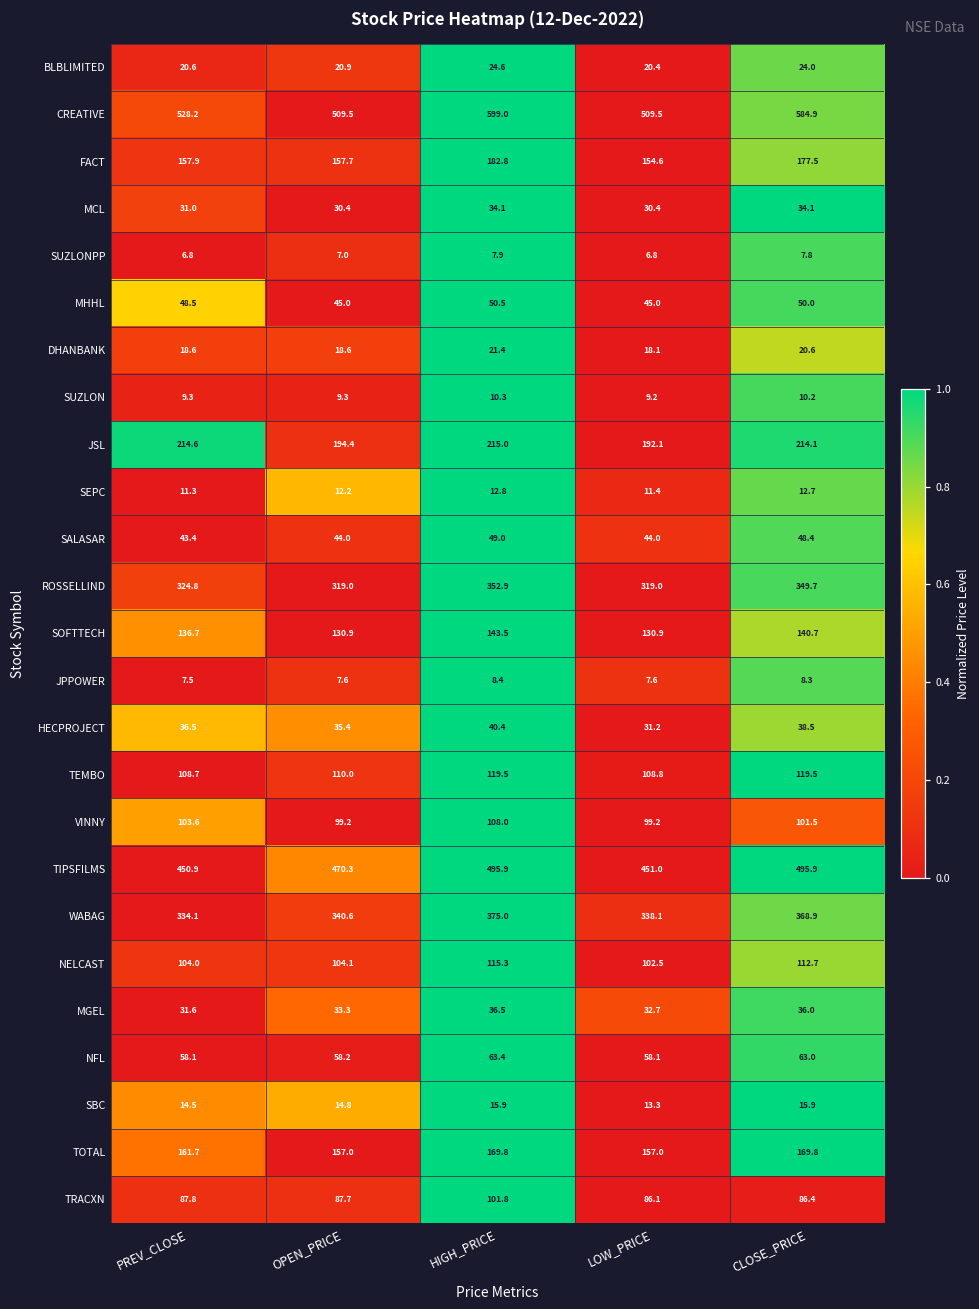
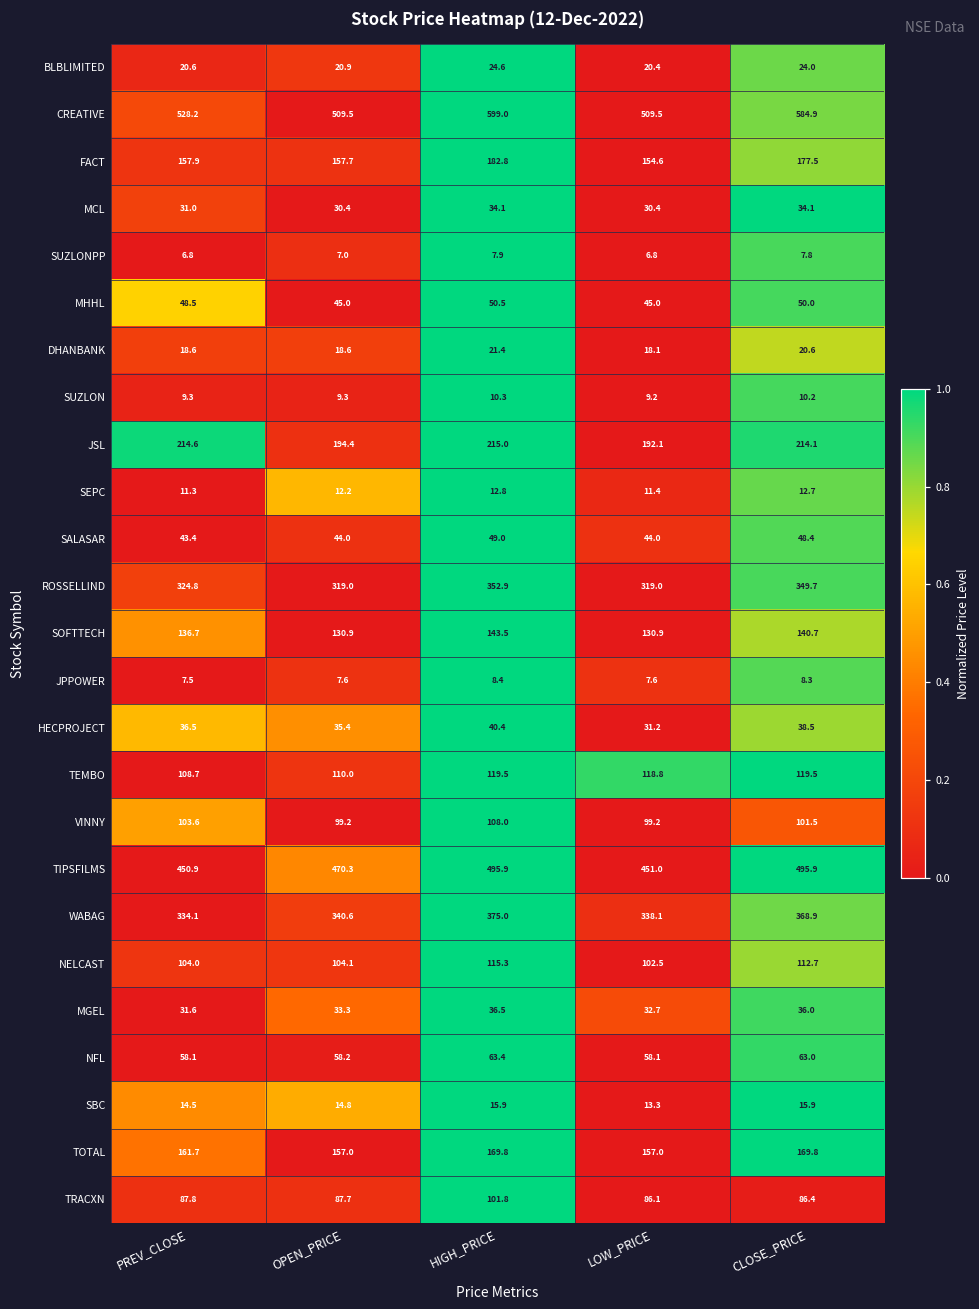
TEMBO, LOW_PRICE: 108.8 -> 118.8
